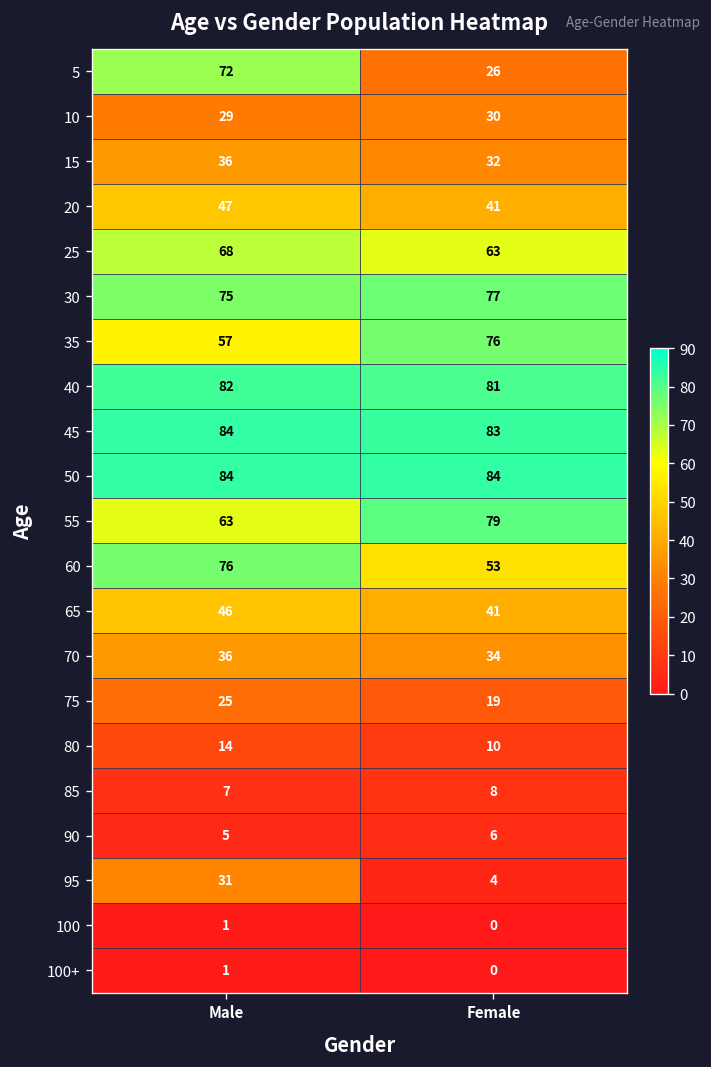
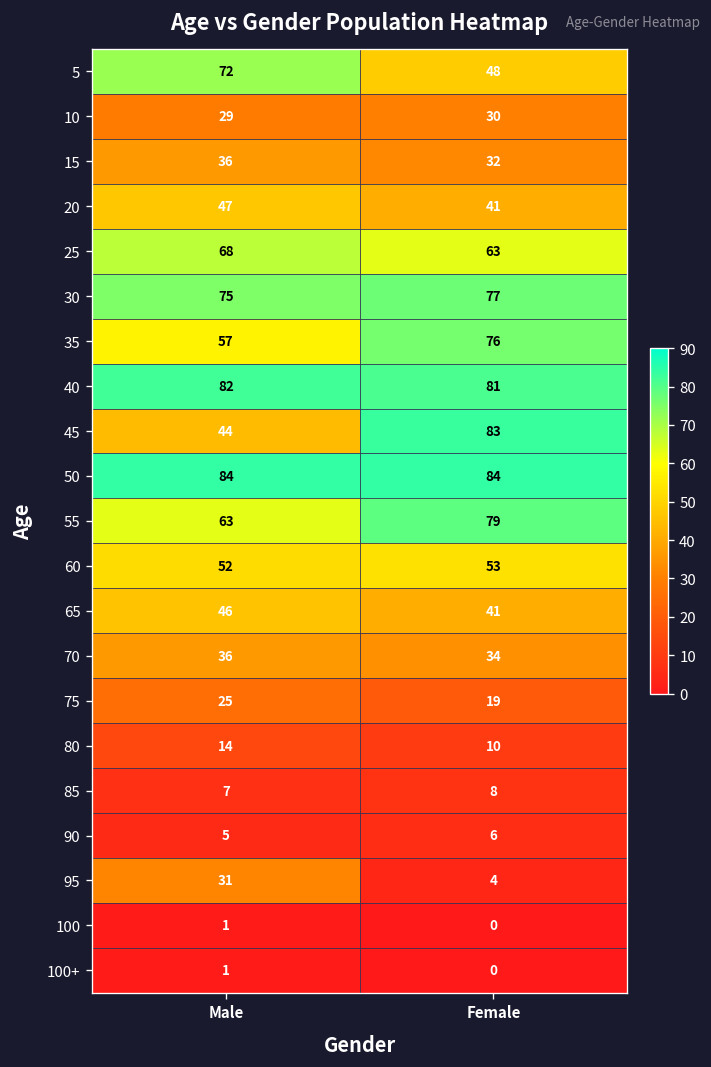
5, Female: 26 -> 48
45, Male: 84 -> 44
60, Male: 76 -> 52
